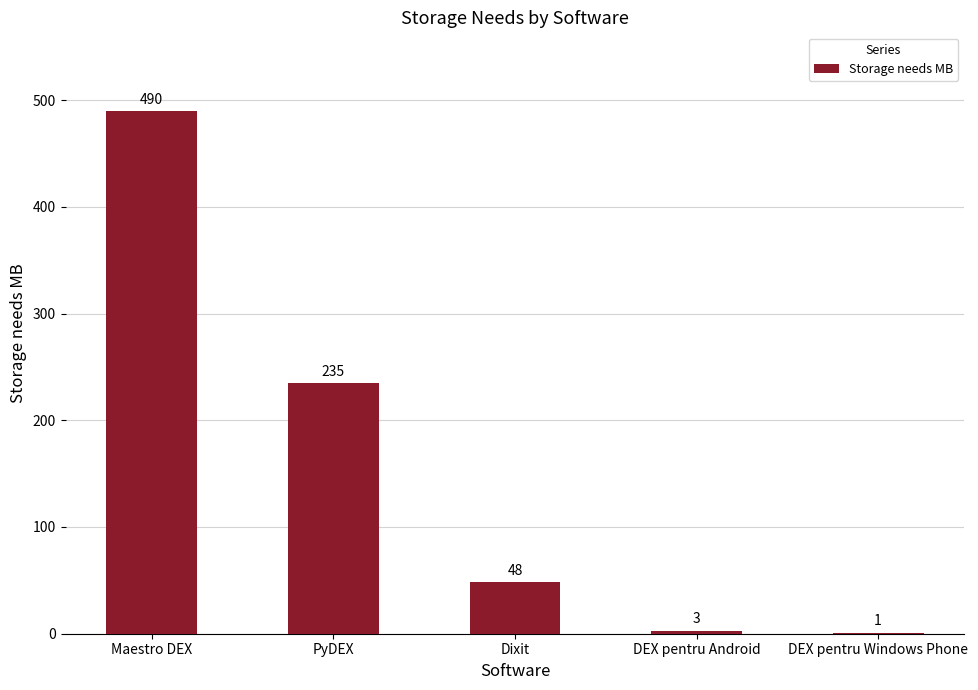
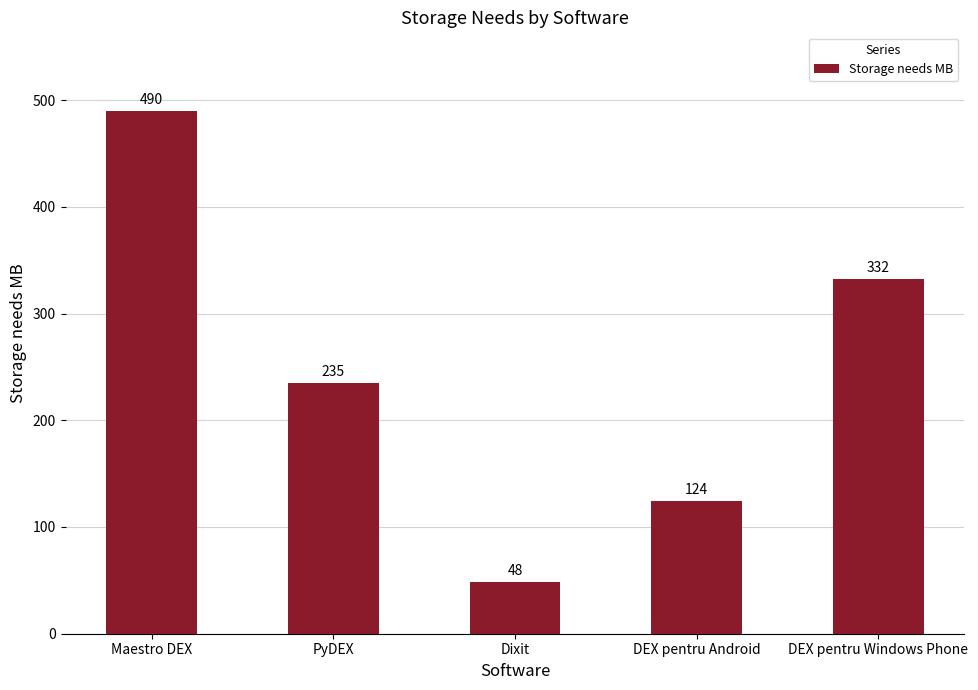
DEX pentru Android: 3 -> 124
DEX pentru Windows Phone: 1 -> 332
